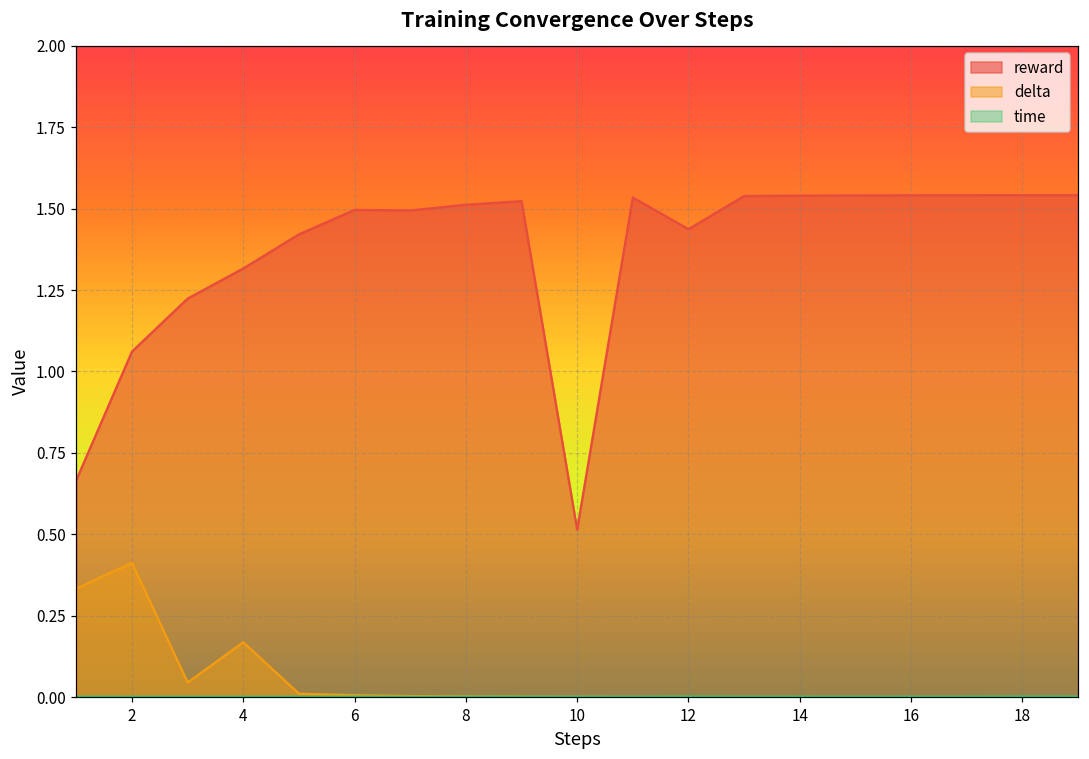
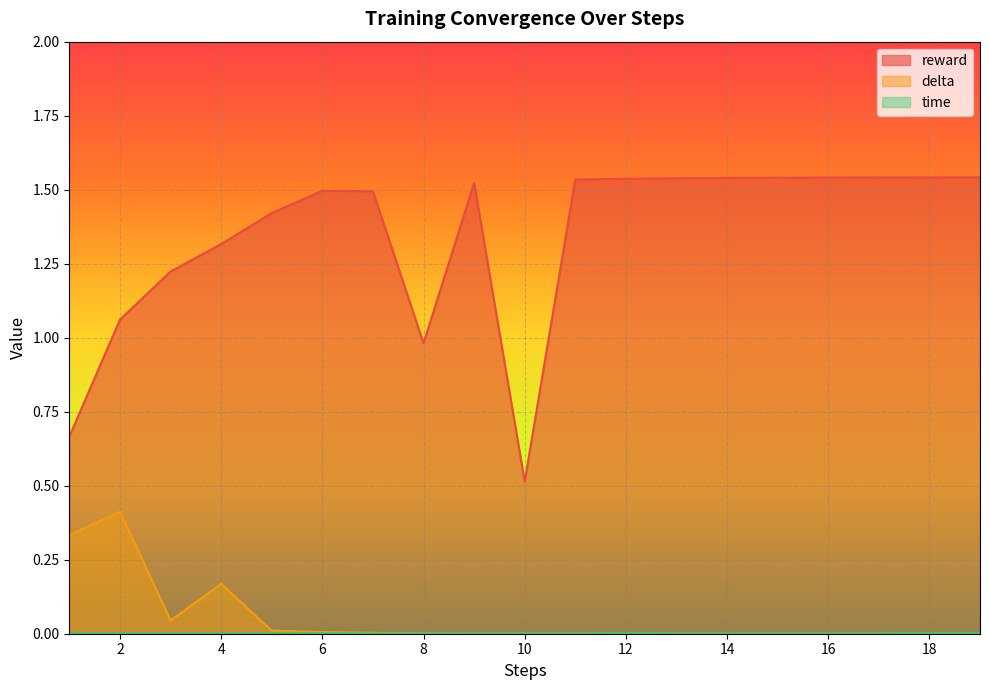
reward, 8: 1.51 -> 0.98
reward, 12: 1.44 -> 1.54
